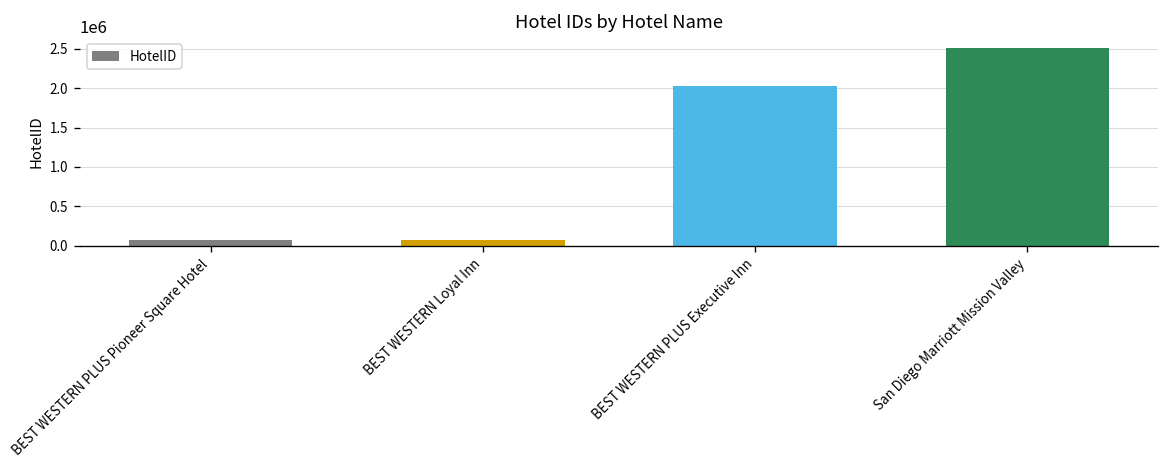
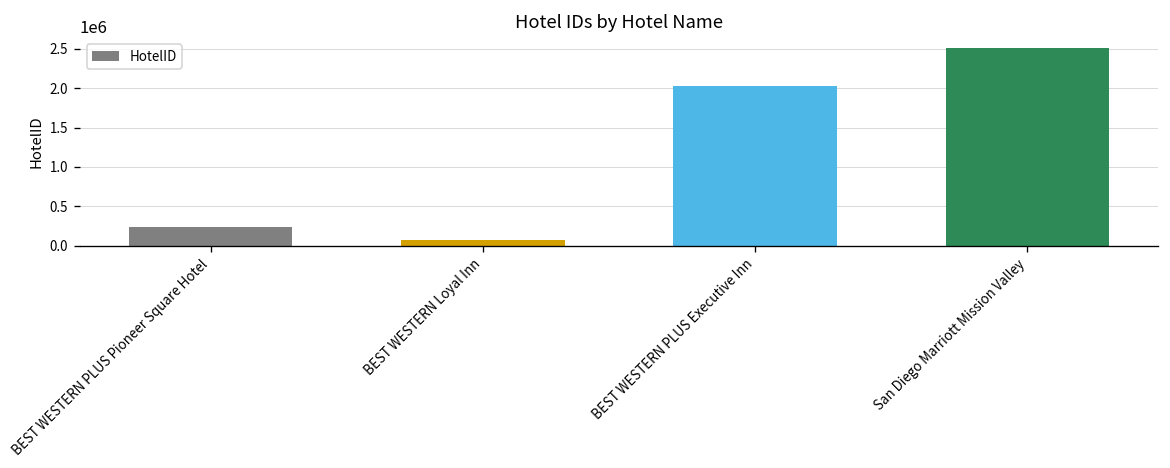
BEST WESTERN PLUS Pioneer Square Hotel: 100000 -> 200000
